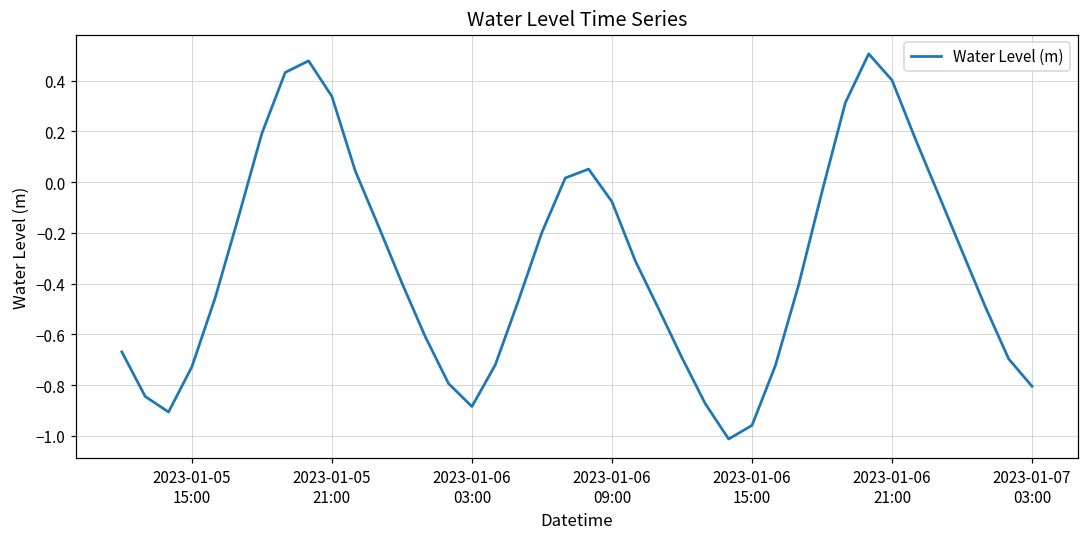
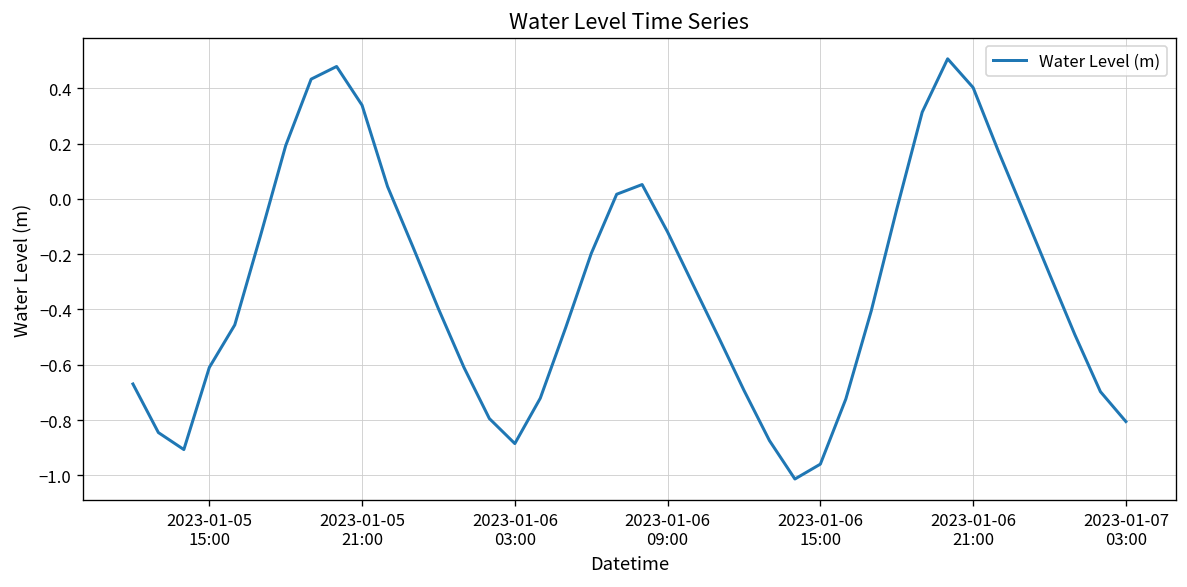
2023-01-05 15:00: -0.73 -> -0.61
2023-01-06 09:00: -0.08 -> -0.12
